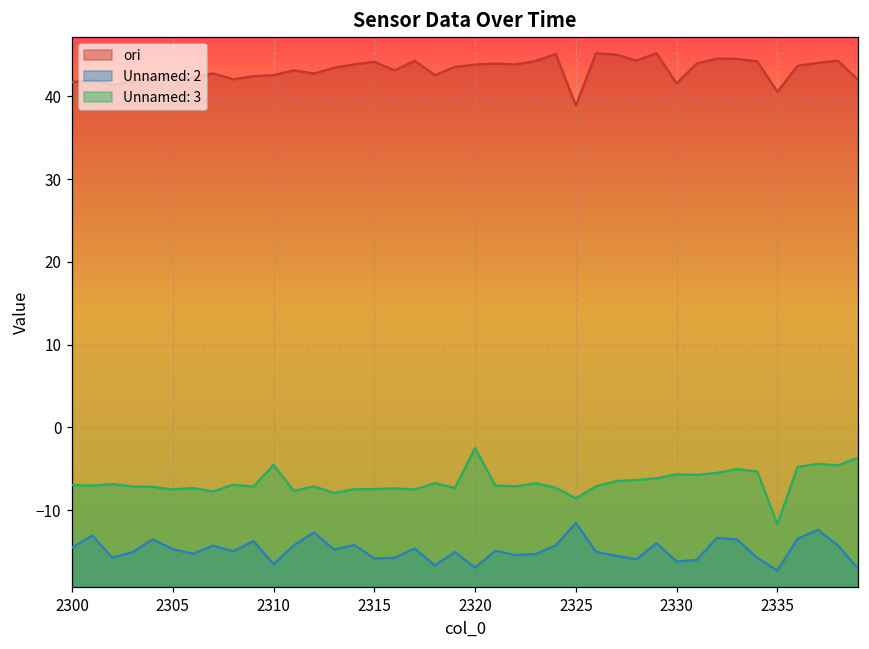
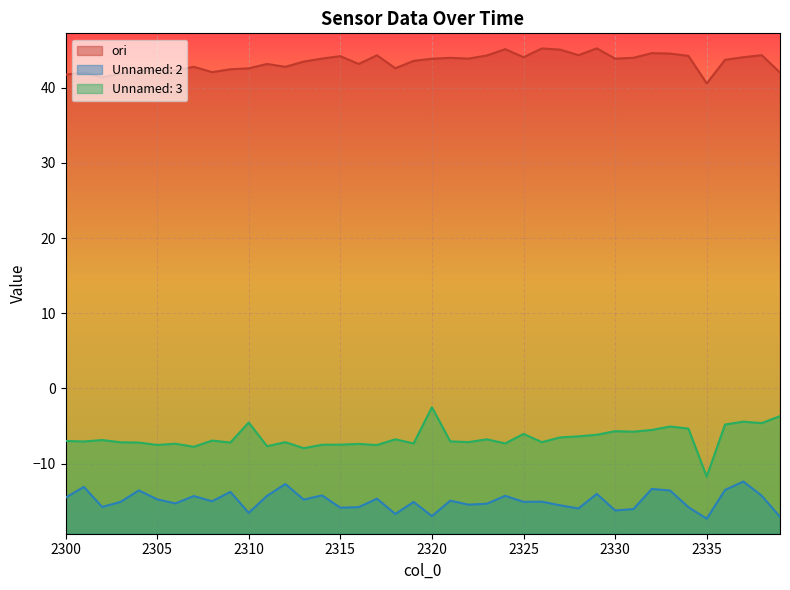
ori, 2325: 39 -> 44
Unnamed: 2, 2325: -12 -> -15
Unnamed: 3, 2325: -9 -> -6
ori, 2330: 42 -> 44
